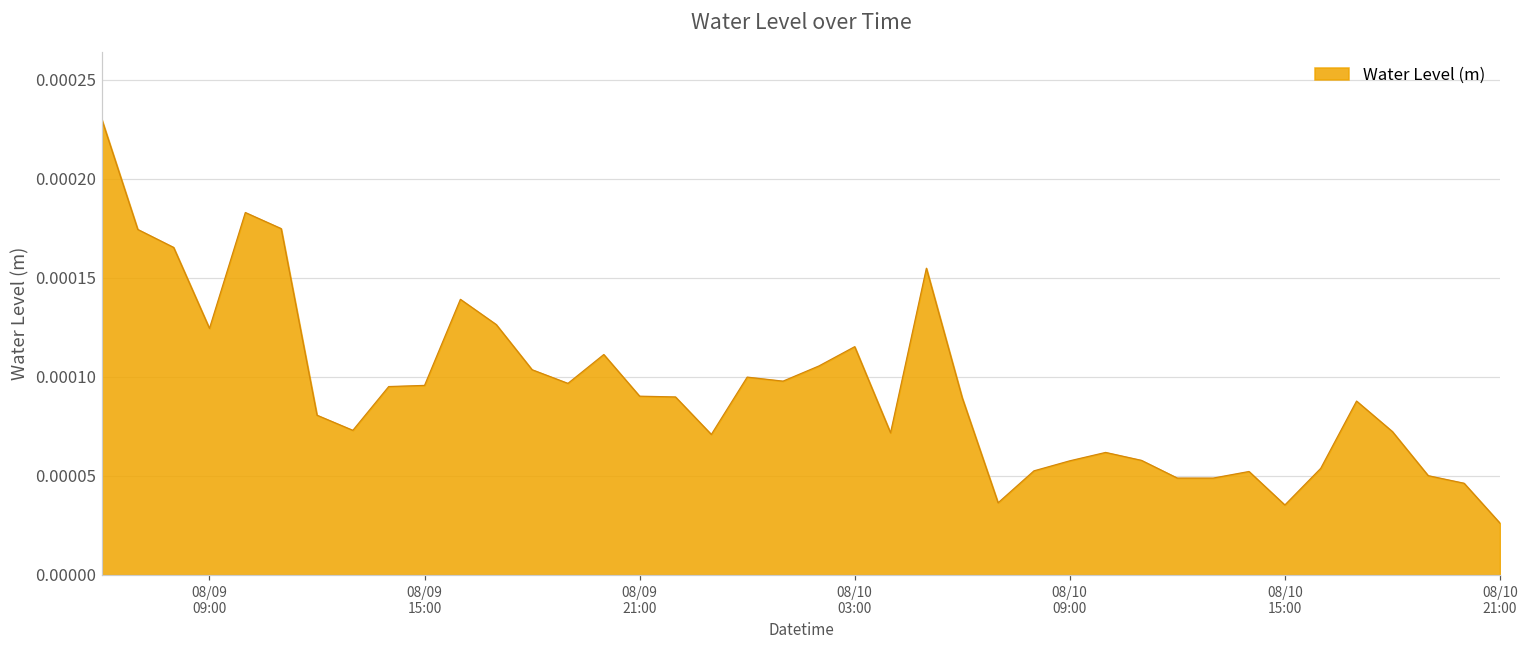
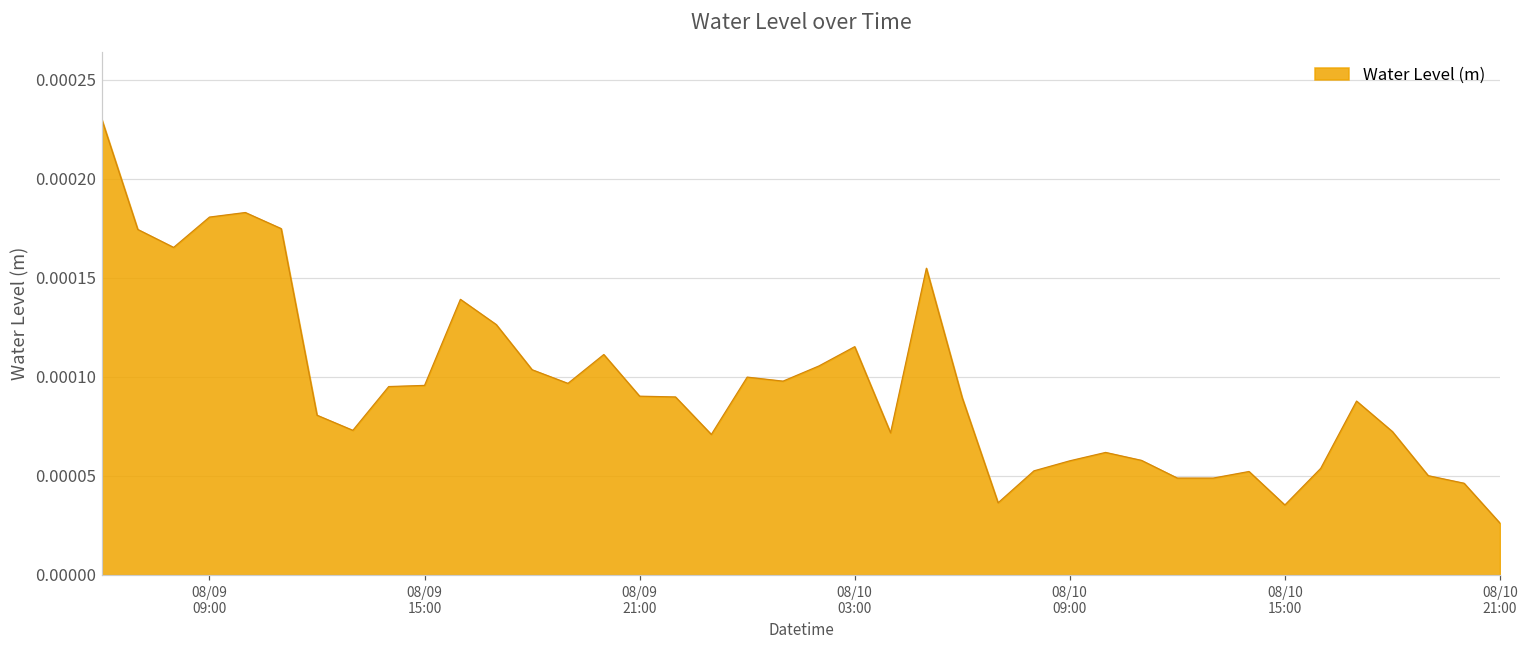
08/09 09:00: 0.000124 -> 0.000181
